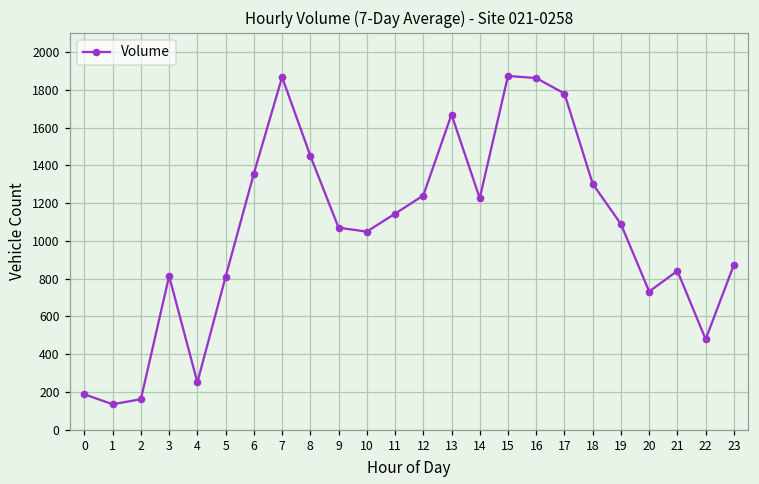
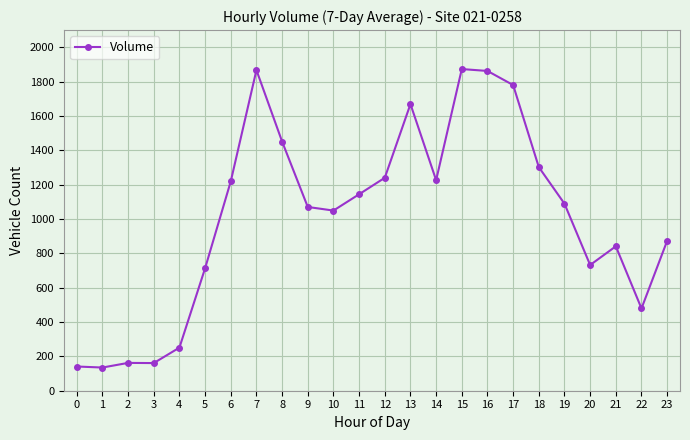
0: 190 -> 140
3: 810 -> 160
5: 810 -> 710
6: 1360 -> 1220
